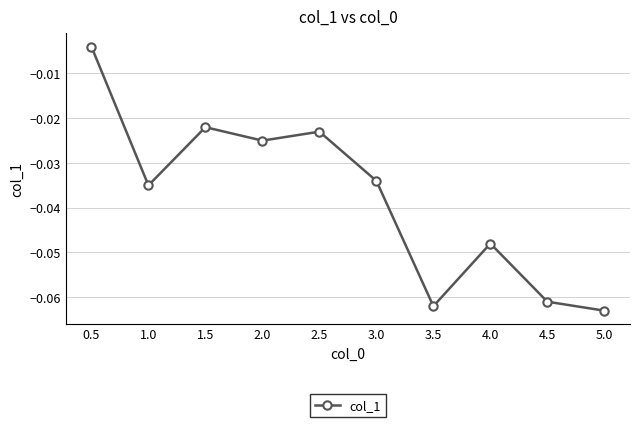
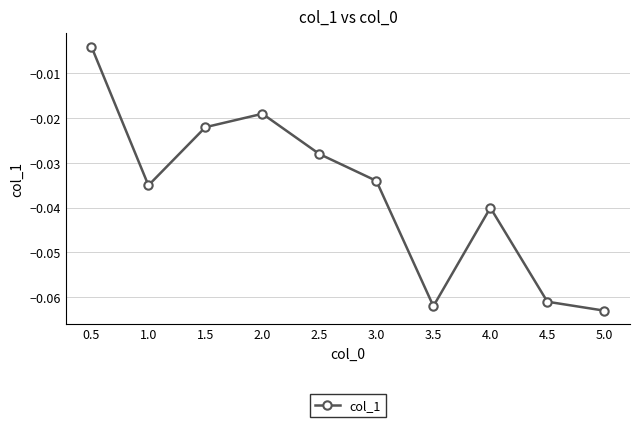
2.0: -0.025 -> -0.019
2.5: -0.023 -> -0.028
4.0: -0.048 -> -0.040
